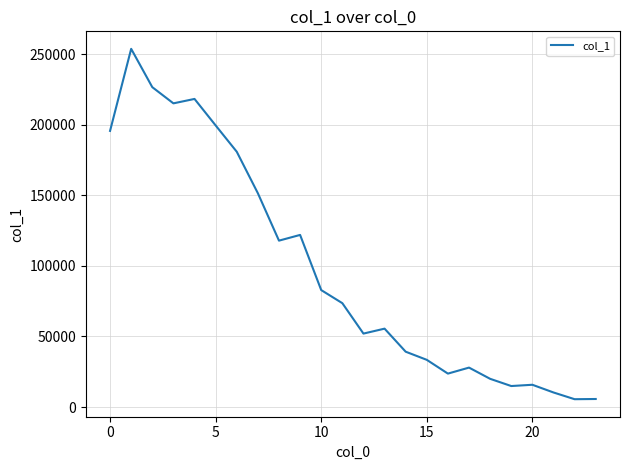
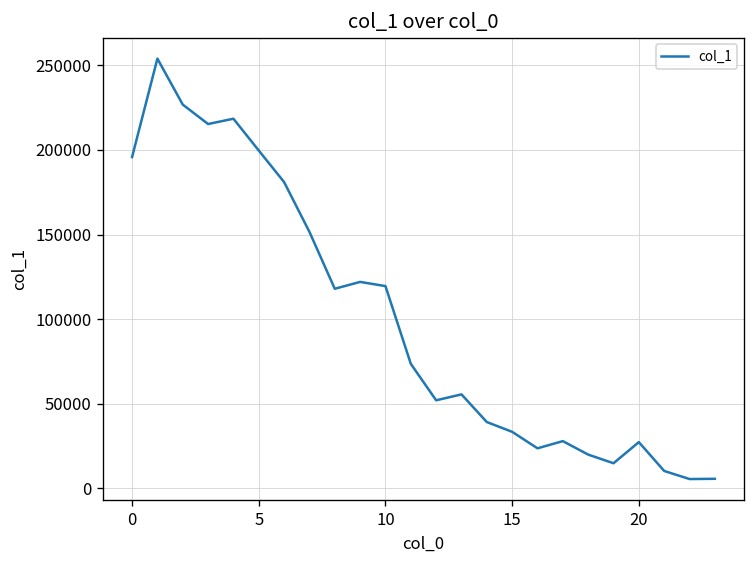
10: 83000 -> 120000
20: 16000 -> 27000
